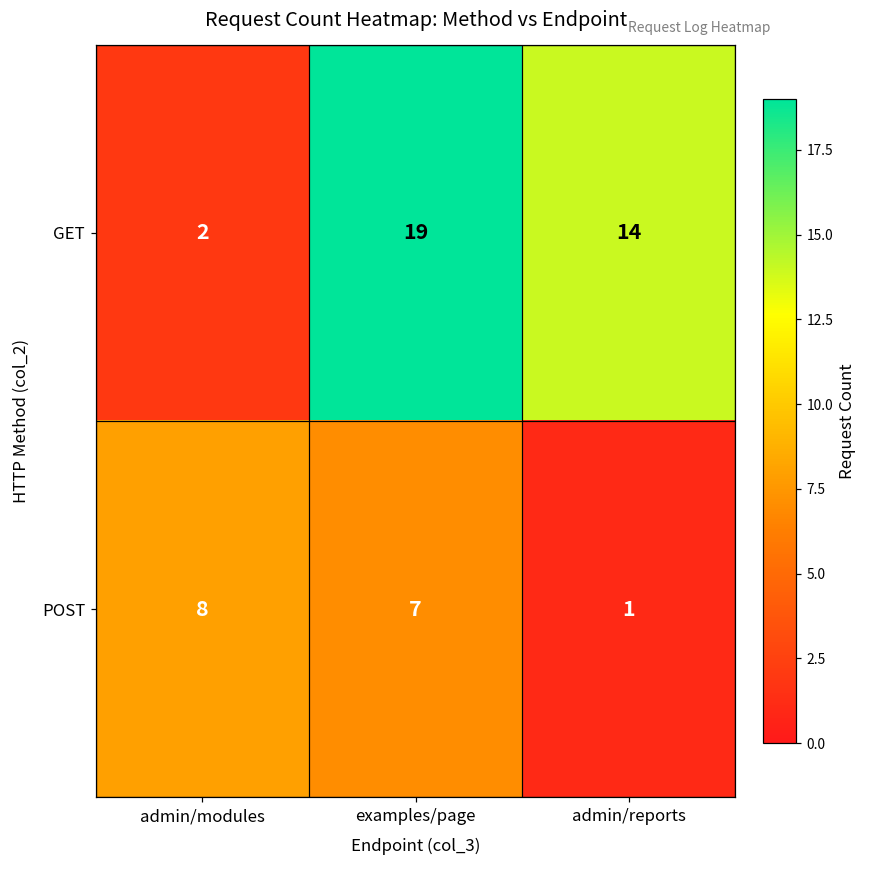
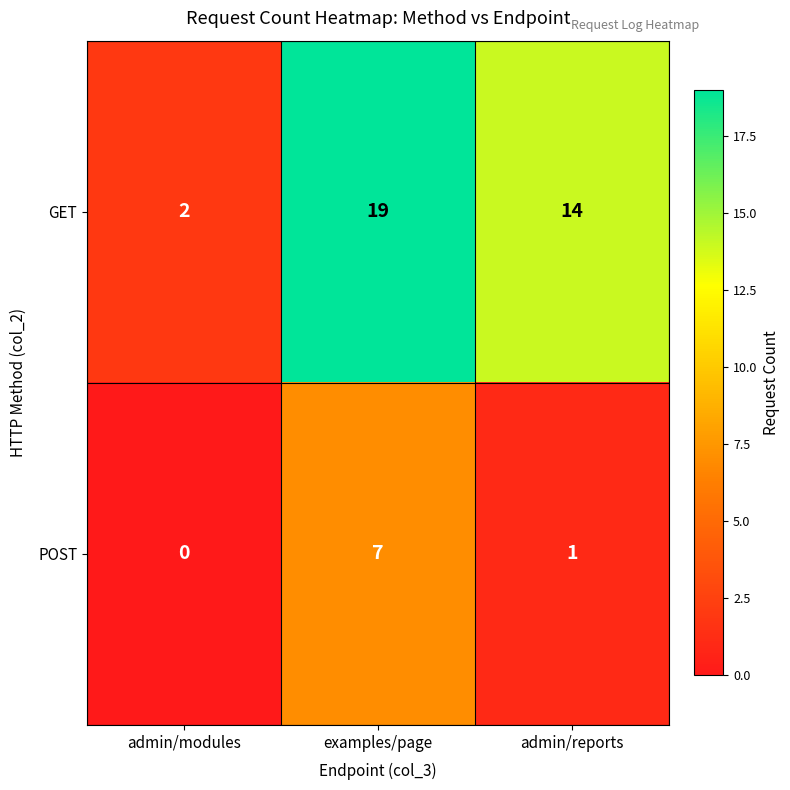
POST, admin/modules: 8 -> 0
